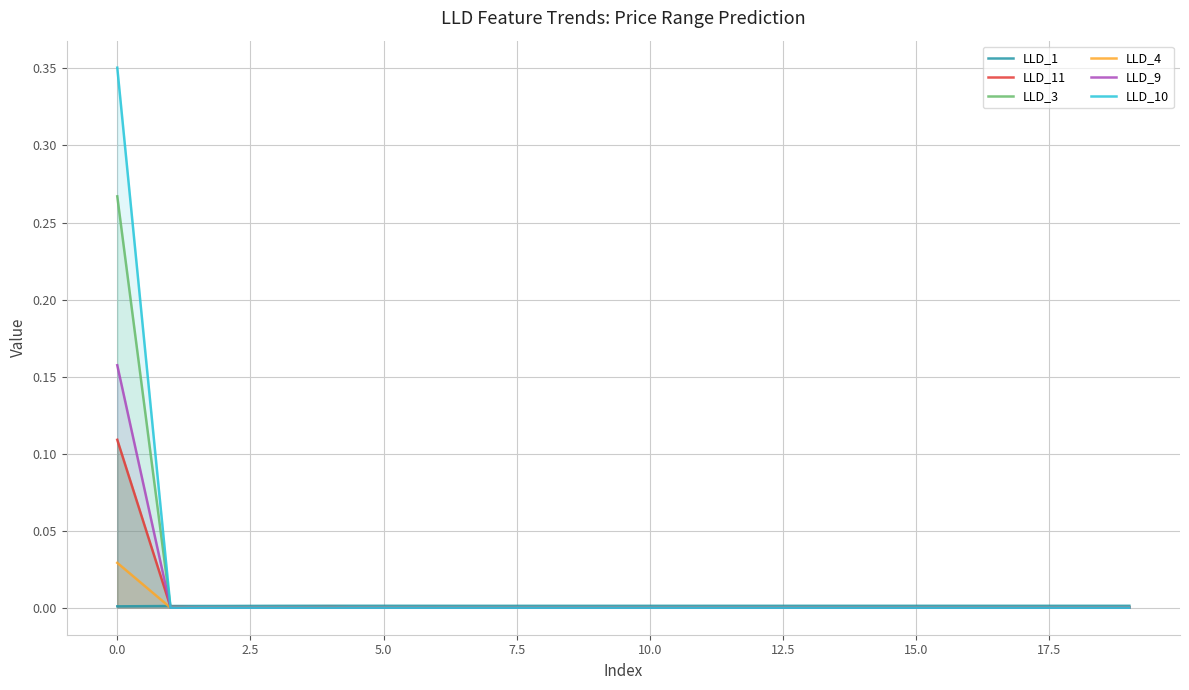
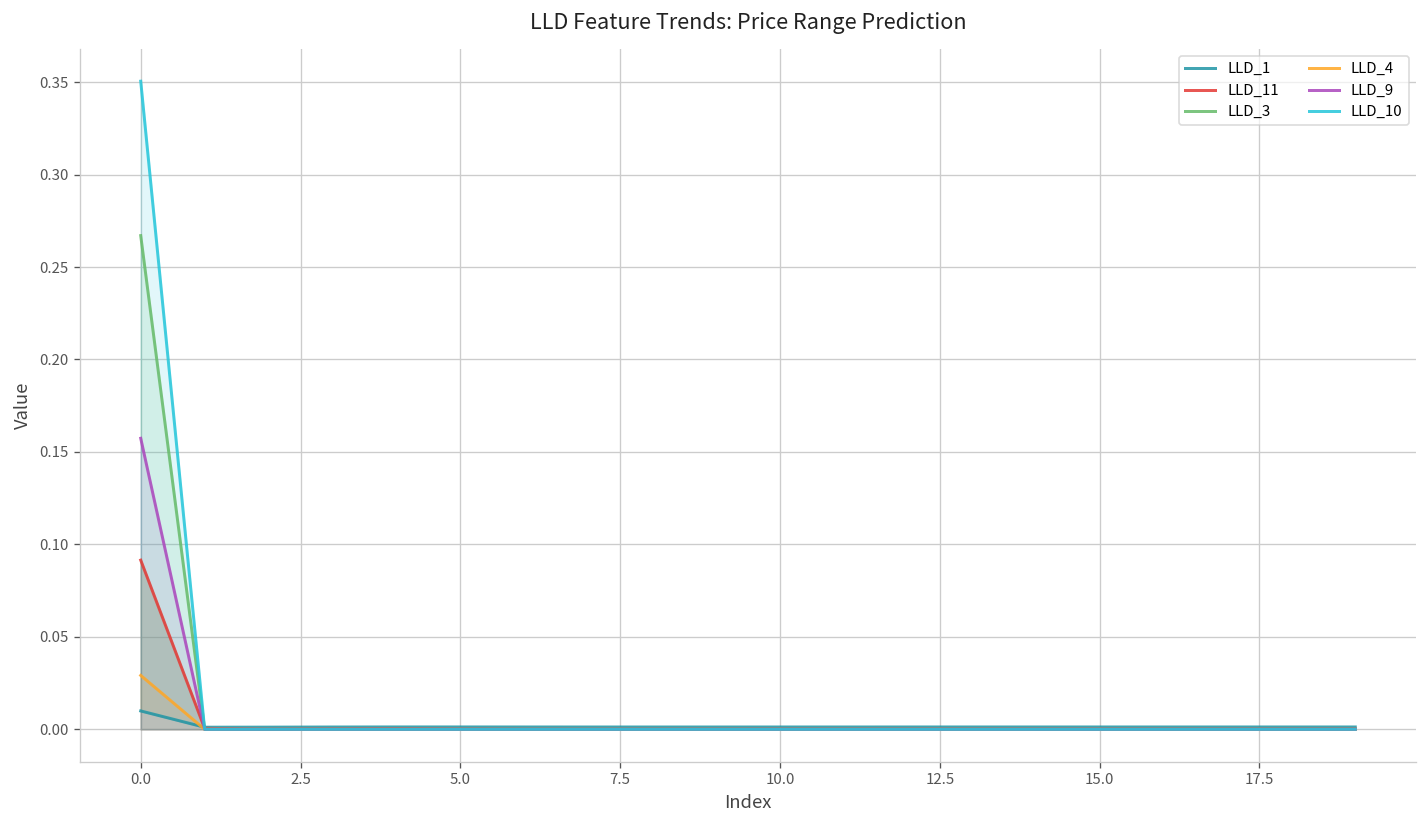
LLD_1, 0.0: 0.001 -> 0.010
LLD_11, 0.0: 0.109 -> 0.091
